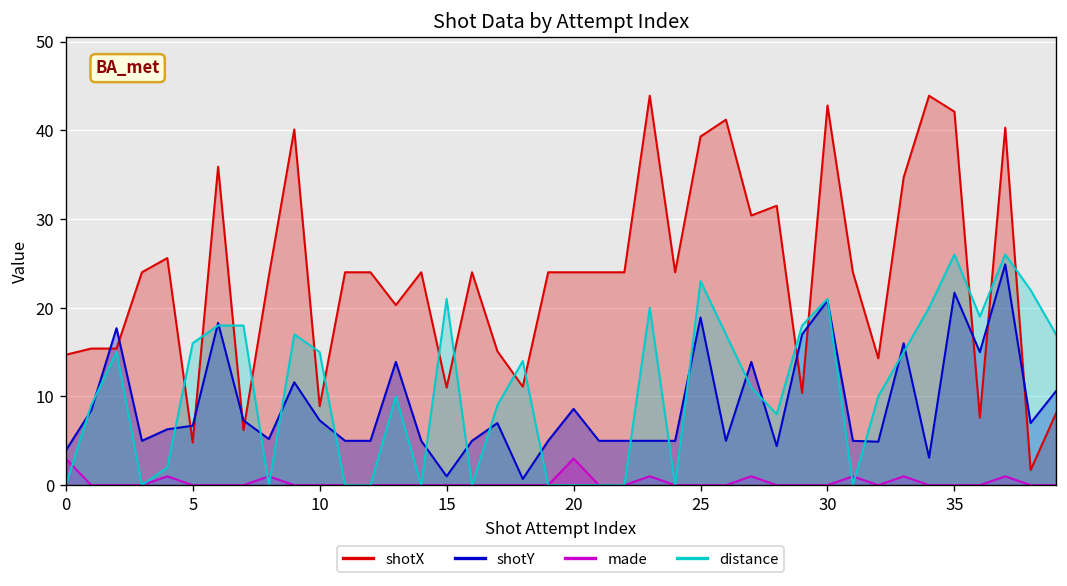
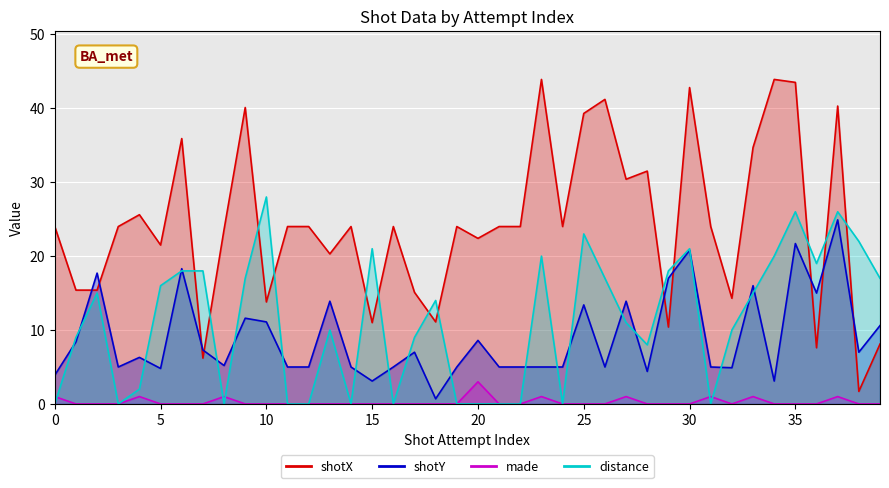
shotX, 0: 15 -> 24
made, 0: 3 -> 1
shotX, 5: 5 -> 22
shotY, 5: 7 -> 5
shotX, 10: 9 -> 14
shotY, 10: 7 -> 11
distance, 10: 15 -> 28
shotY, 15: 1 -> 3
shotX, 20: 24 -> 22
shotY, 25: 19 -> 13
shotX, 35: 42 -> 44
